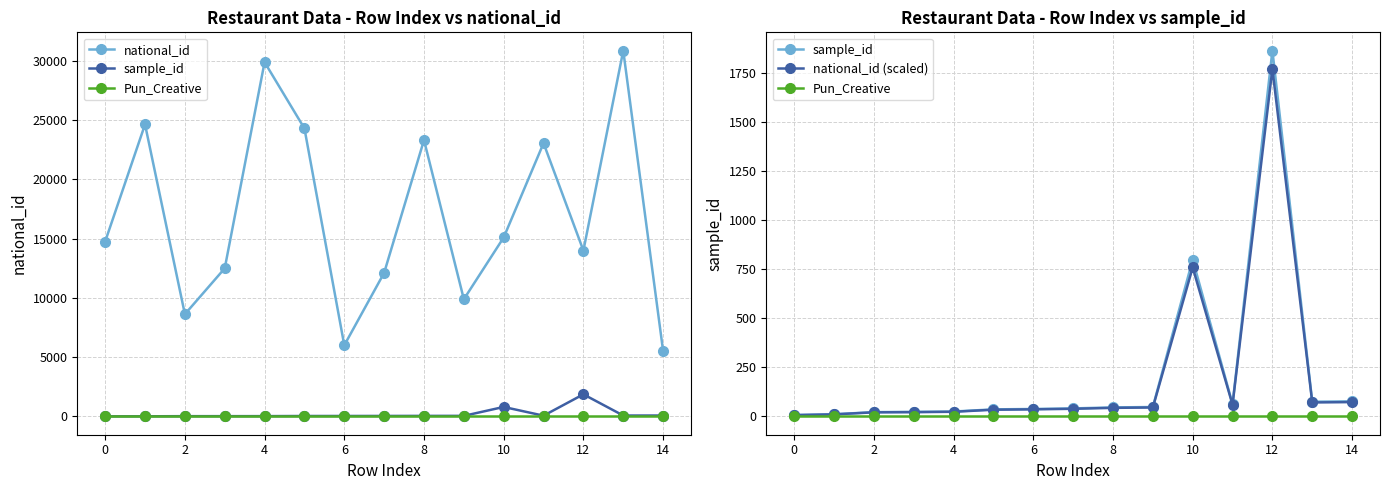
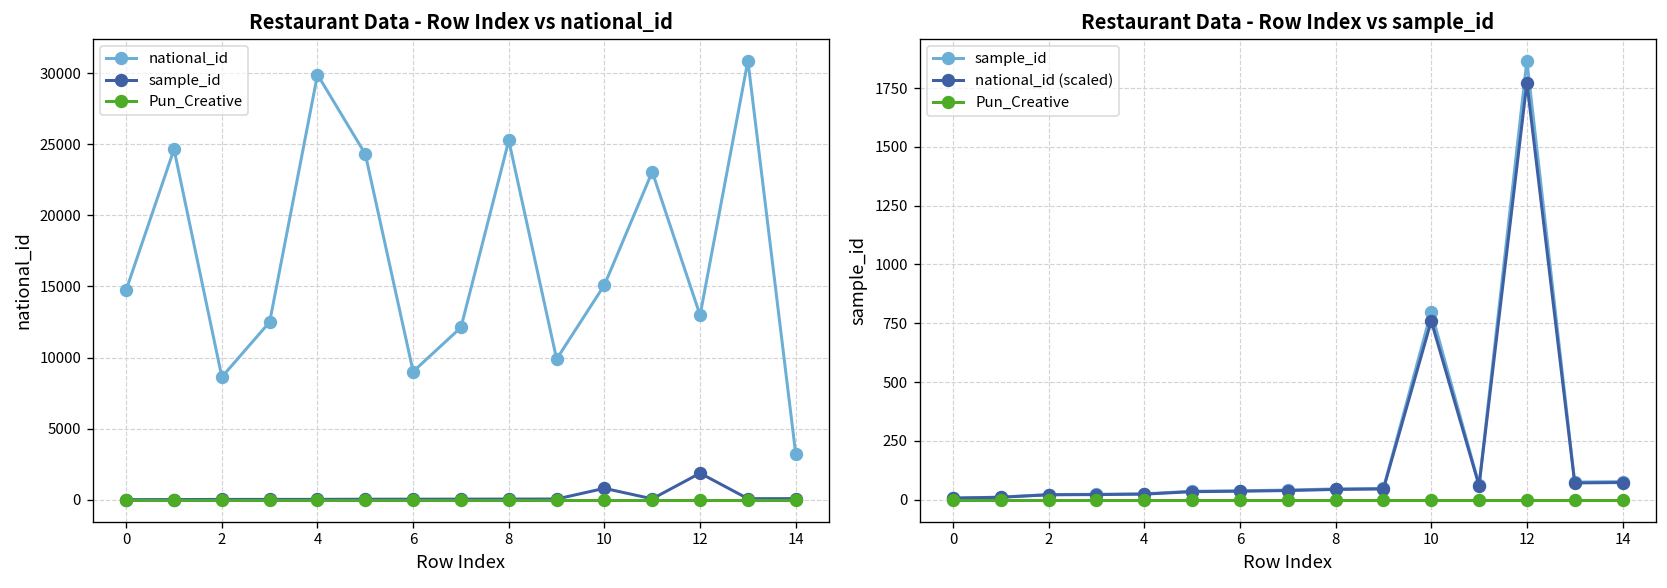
Restaurant Data - Row Index vs national_id, national_id, 6: 6000 -> 9000
Restaurant Data - Row Index vs national_id, national_id, 8: 23300 -> 25300
Restaurant Data - Row Index vs national_id, national_id, 12: 14000 -> 13000
Restaurant Data - Row Index vs national_id, national_id, 14: 5500 -> 3200
